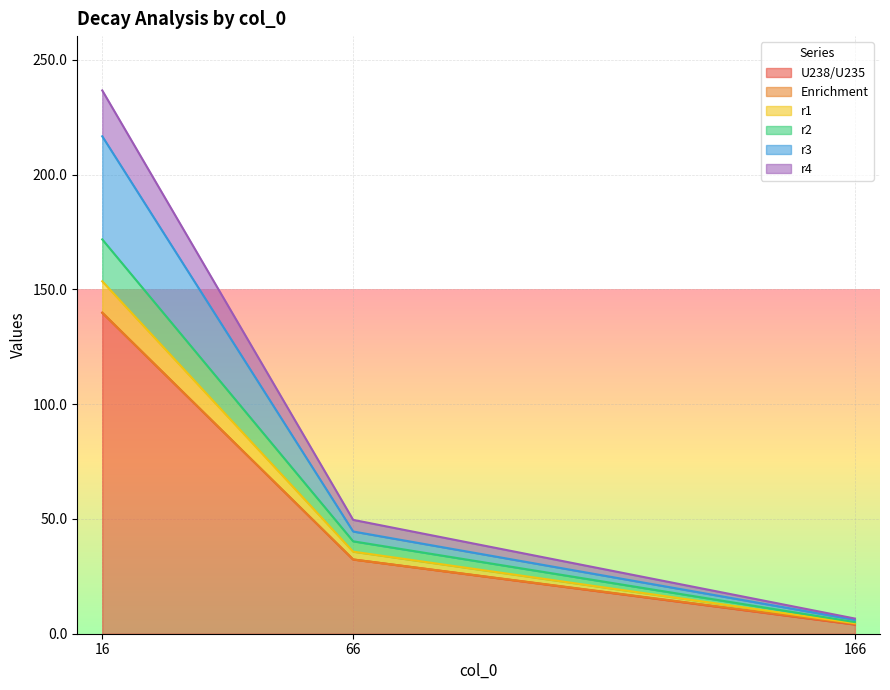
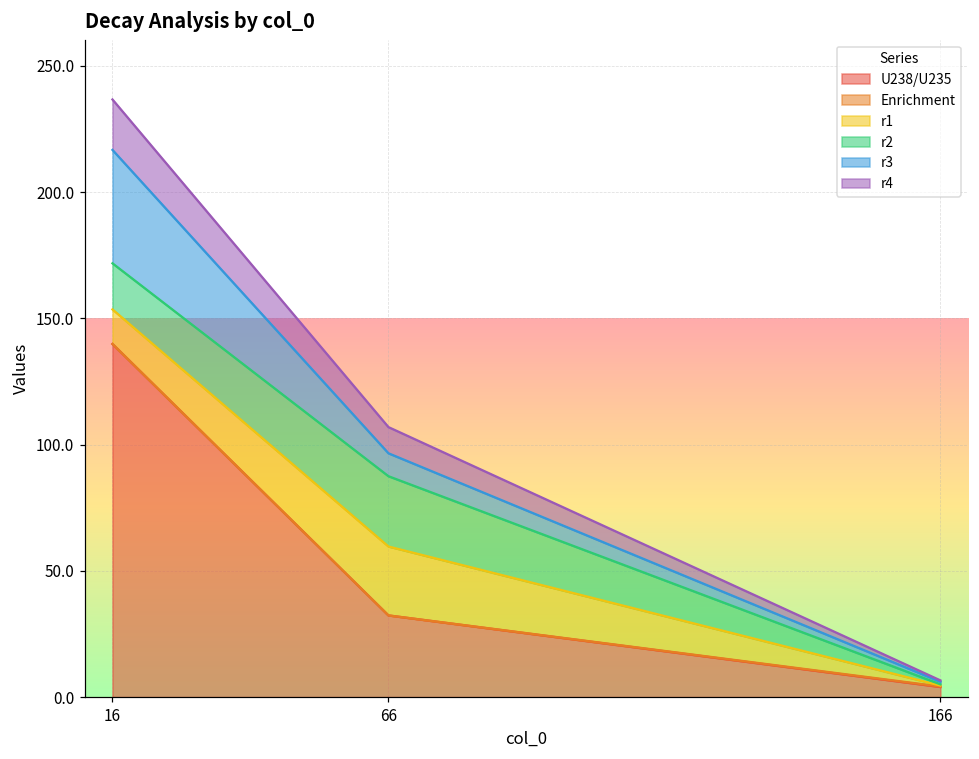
r1, 66: 3 -> 27
r2, 66: 5 -> 28
r3, 66: 4 -> 9
r4, 66: 5 -> 10
